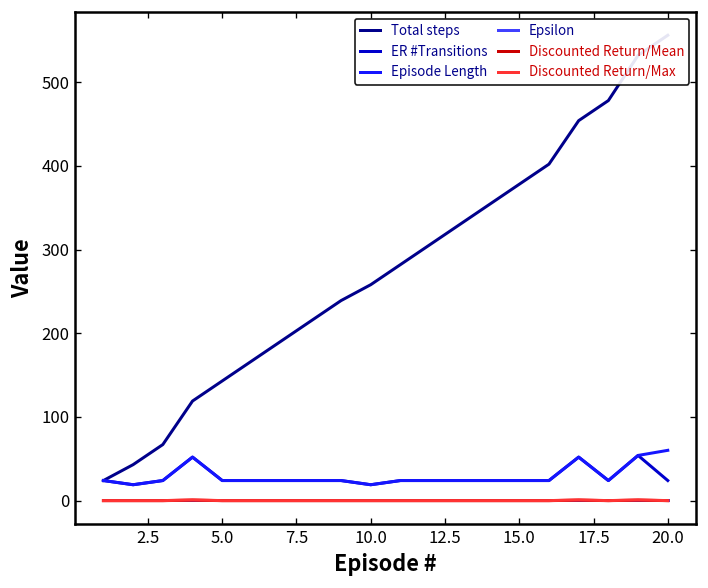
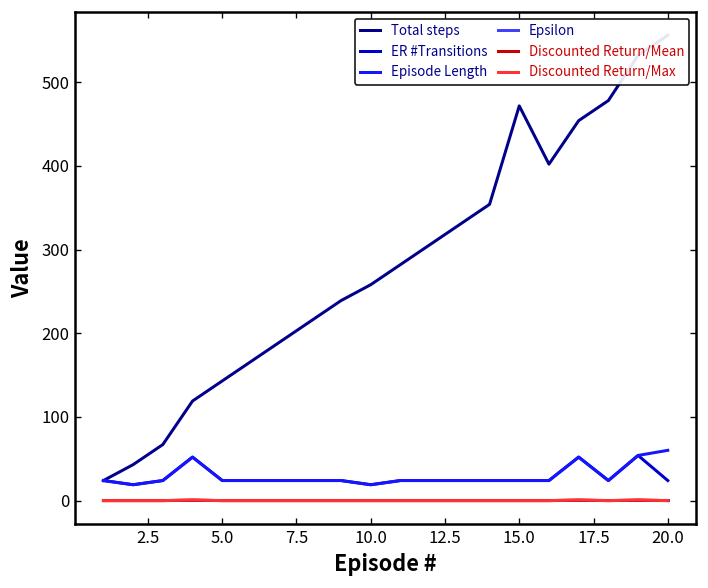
Total steps, 15.0: 380 -> 470
